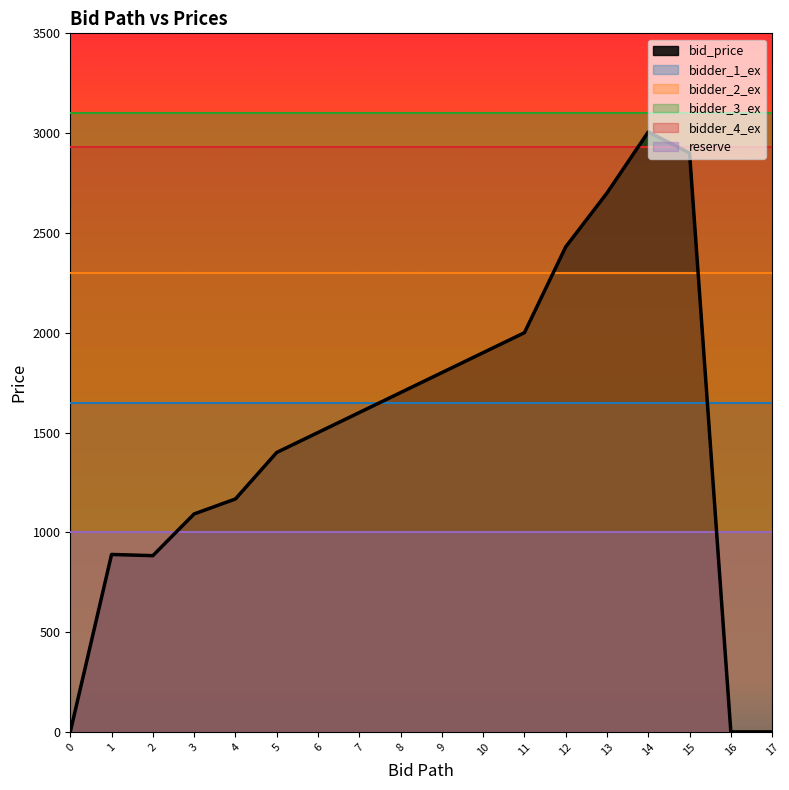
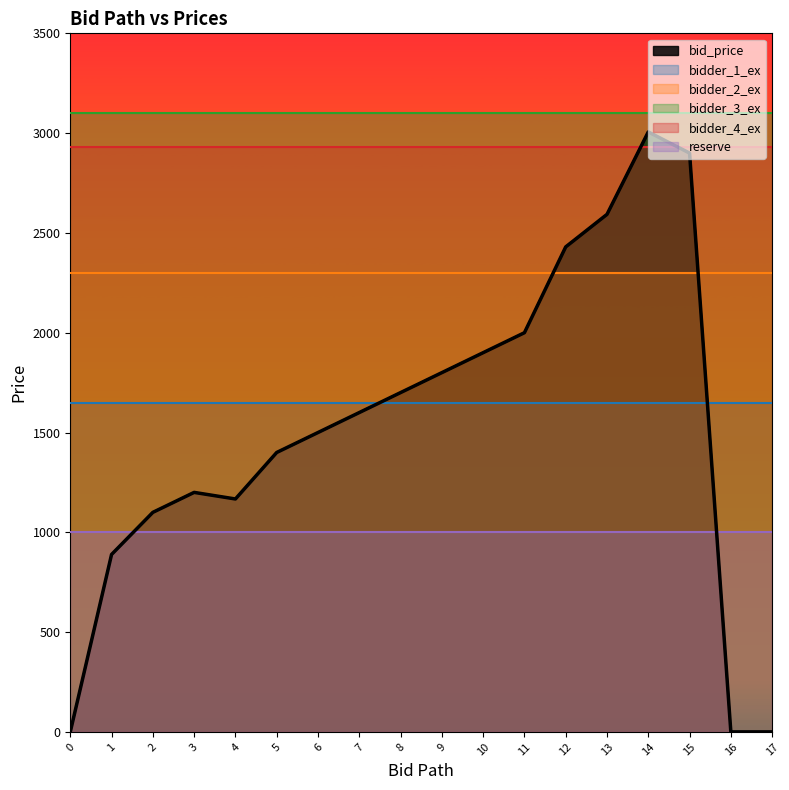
bid_price, 2: 880 -> 1100
bid_price, 3: 1090 -> 1200
bid_price, 13: 2700 -> 2590
